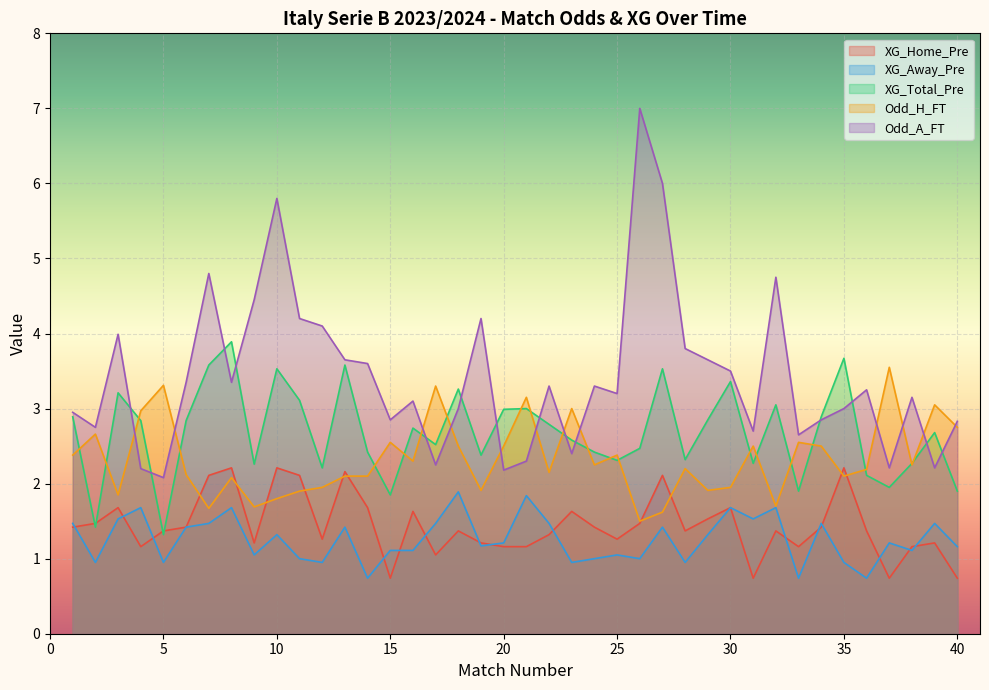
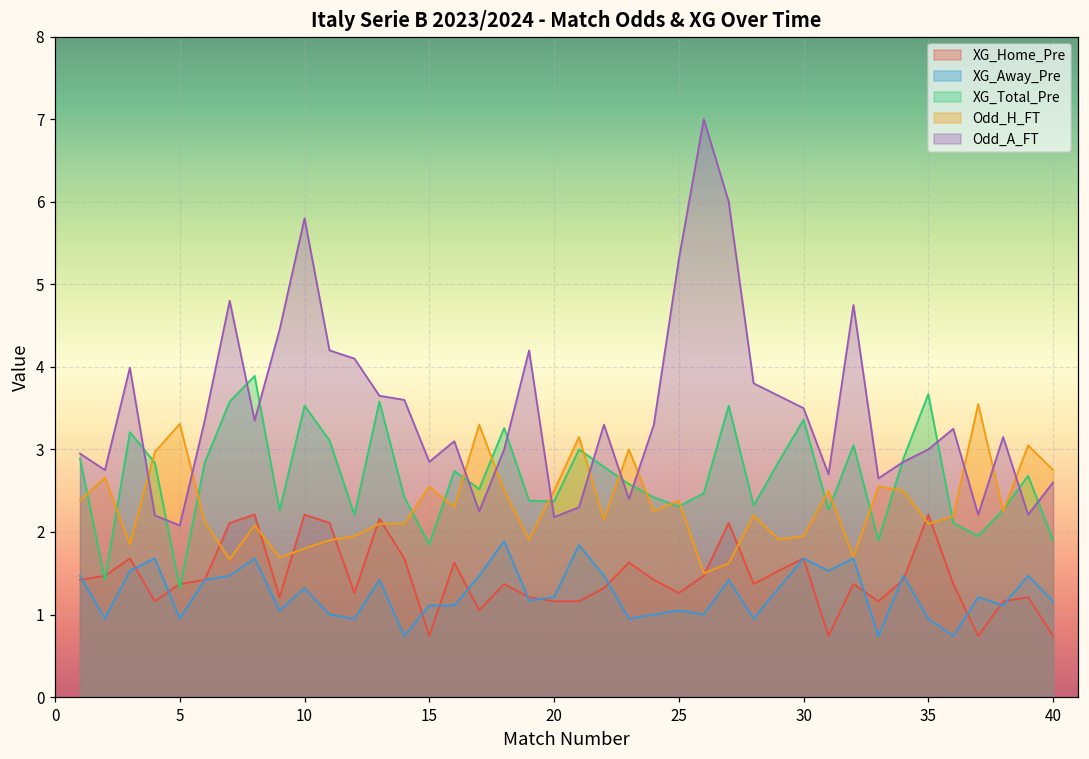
XG_Total_Pre, 20: 3.0 -> 2.4
Odd_A_FT, 25: 3.2 -> 5.3
Odd_A_FT, 40: 2.8 -> 2.6
